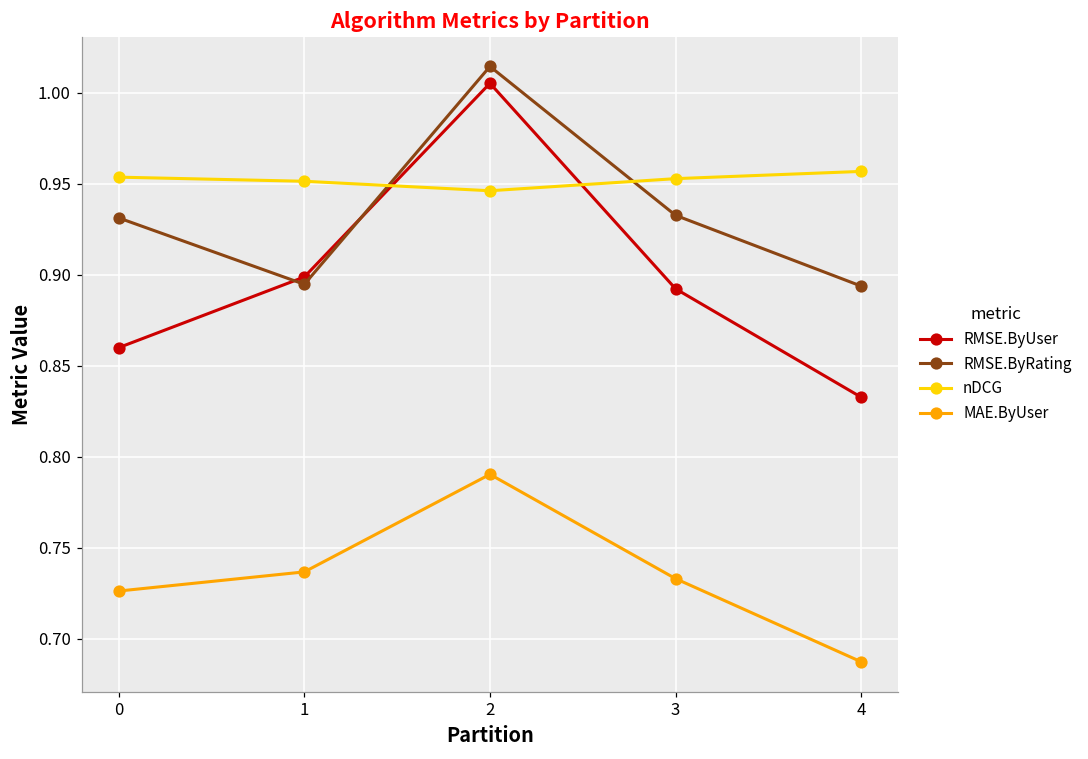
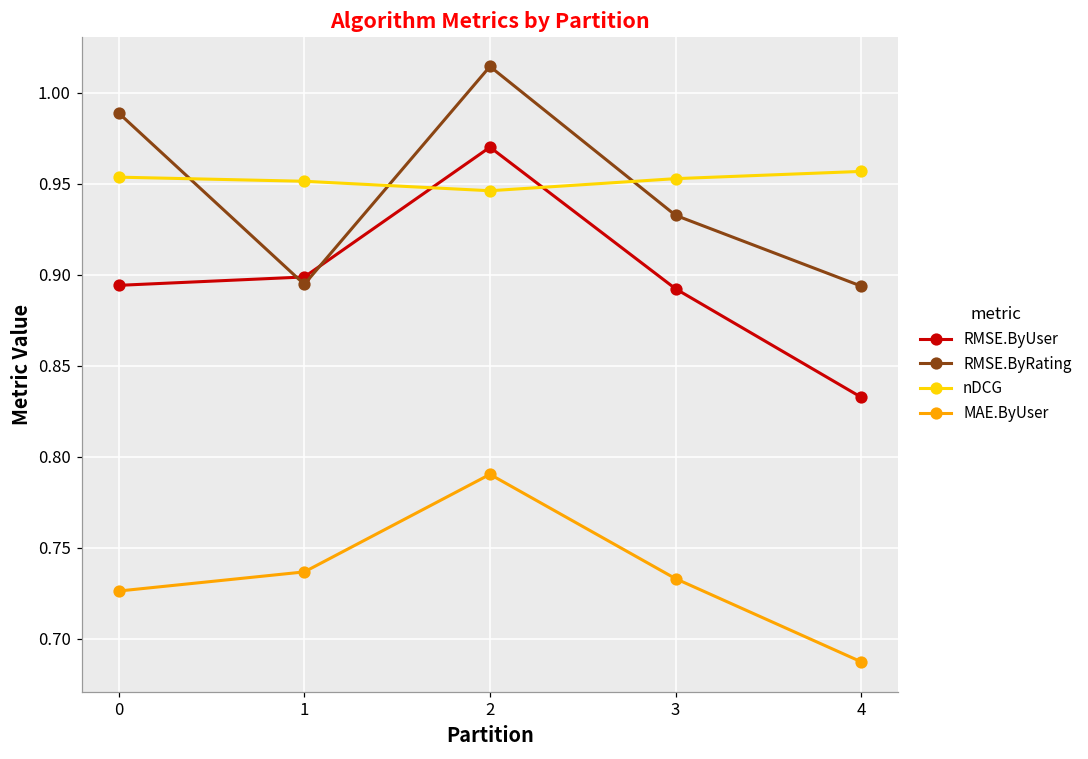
RMSE.ByUser, 0: 0.860 -> 0.894
RMSE.ByRating, 0: 0.931 -> 0.989
RMSE.ByUser, 2: 1.005 -> 0.970
